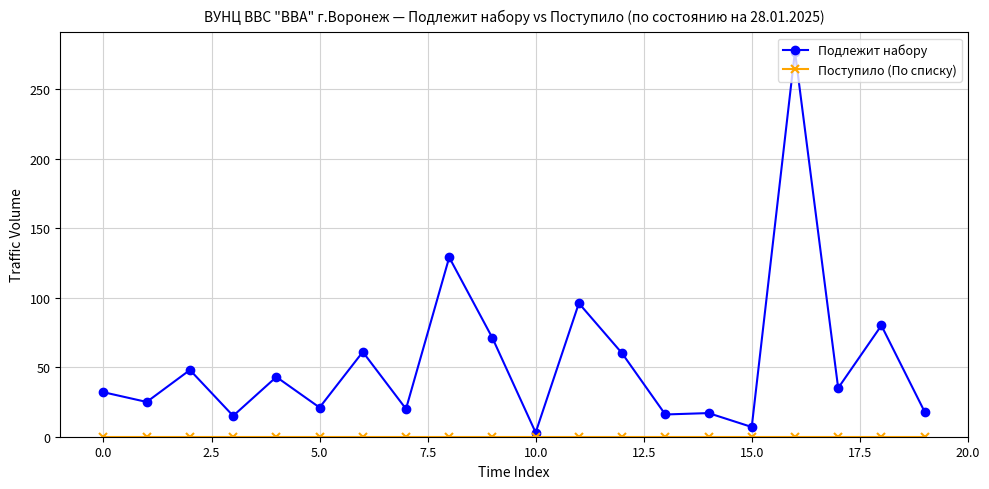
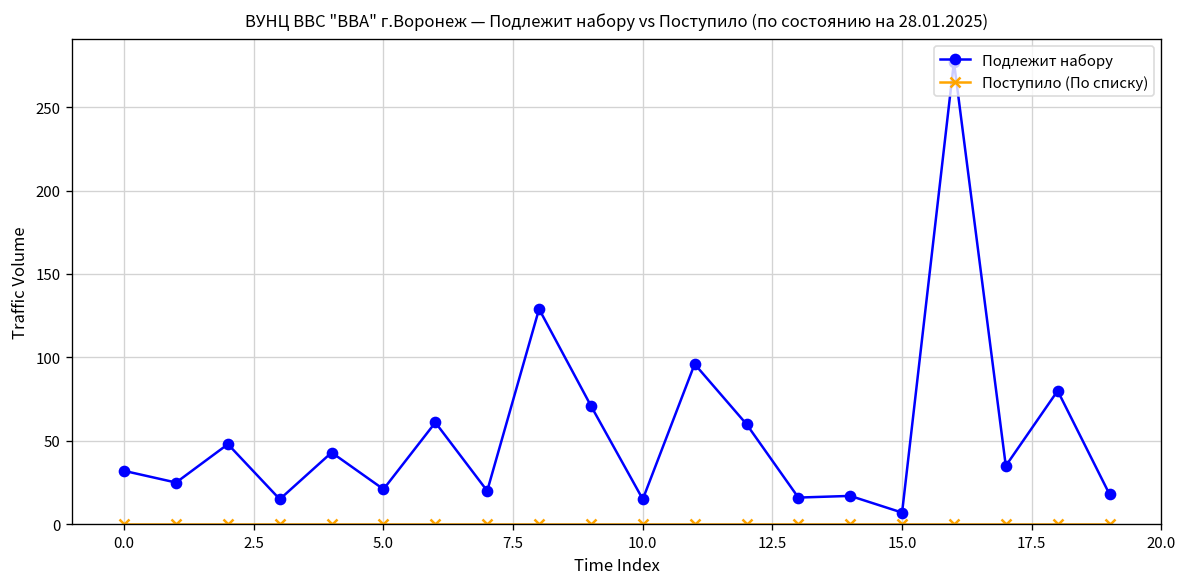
Подлежит набору, 10.0: 3 -> 15
